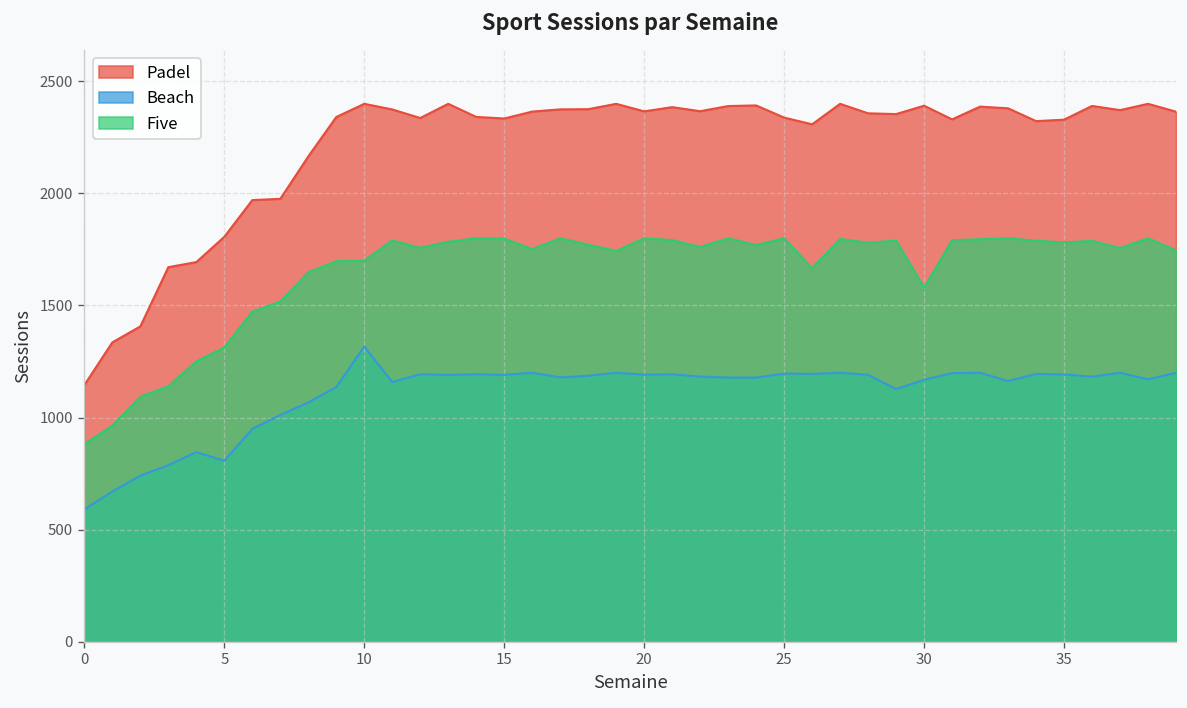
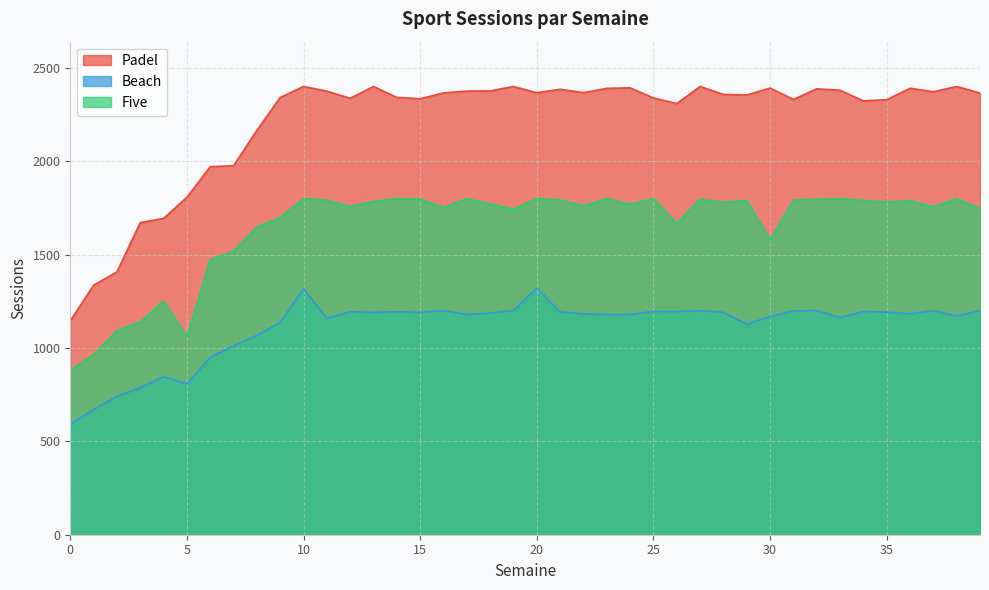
Five, 5: 1310 -> 1060
Five, 10: 1700 -> 1800
Beach, 20: 1190 -> 1320
